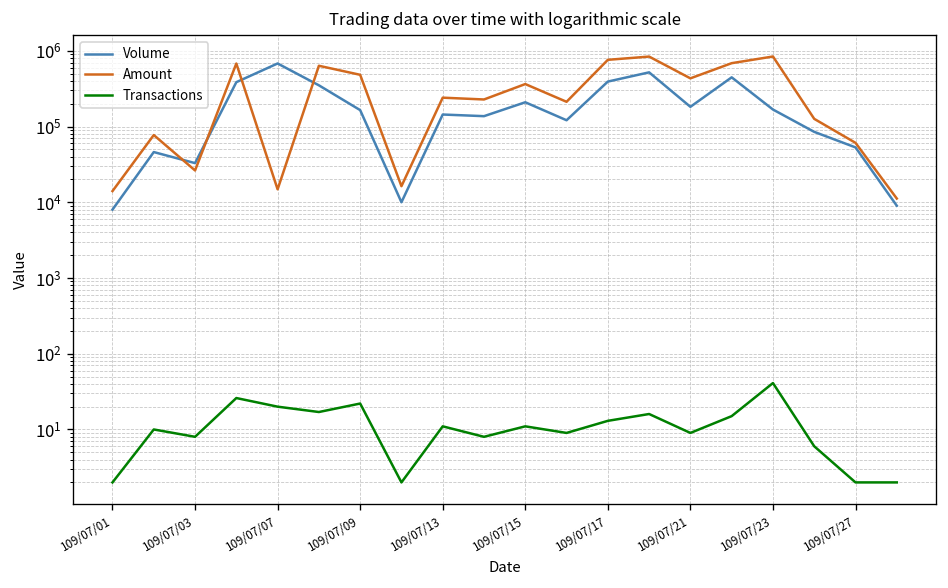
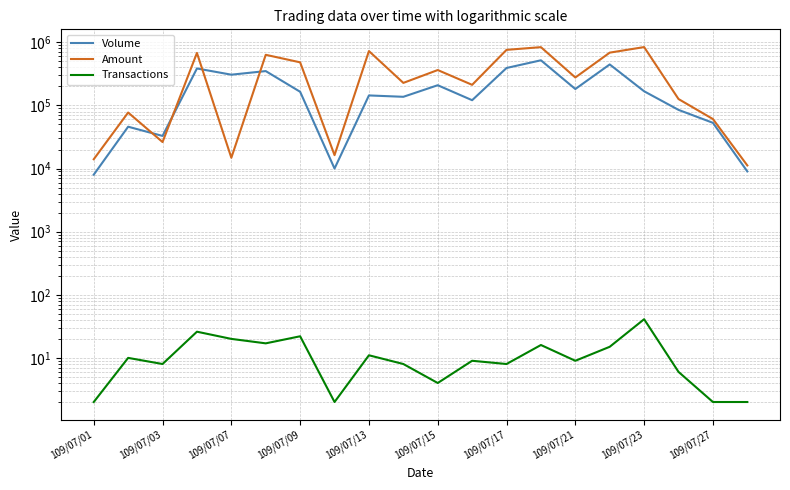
Volume, 109/07/07: 700000 -> 300000
Amount, 109/07/13: 240000 -> 700000
Transactions, 109/07/15: 11 -> 4
Transactions, 109/07/17: 13 -> 8
Amount, 109/07/21: 400000 -> 300000
